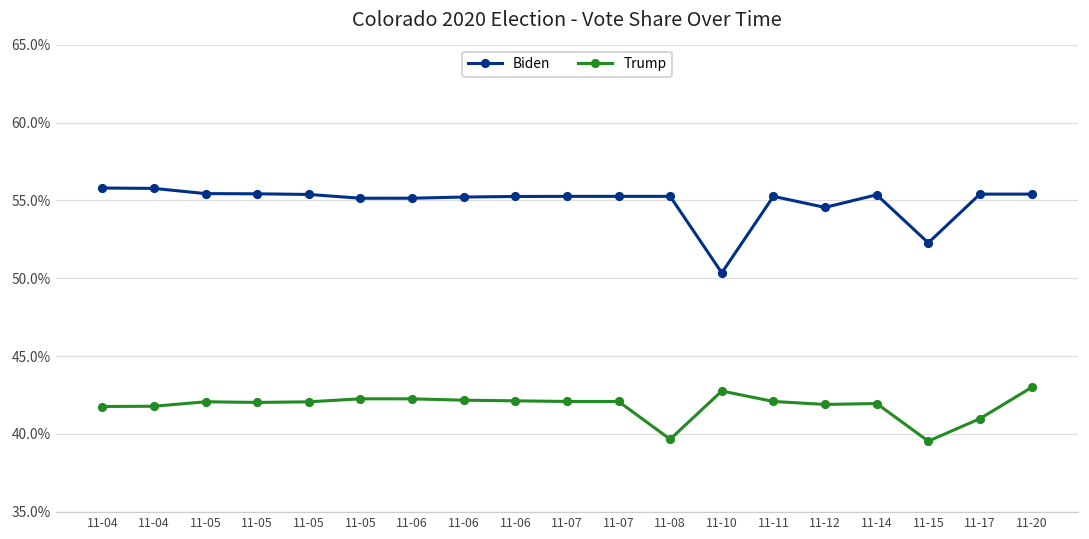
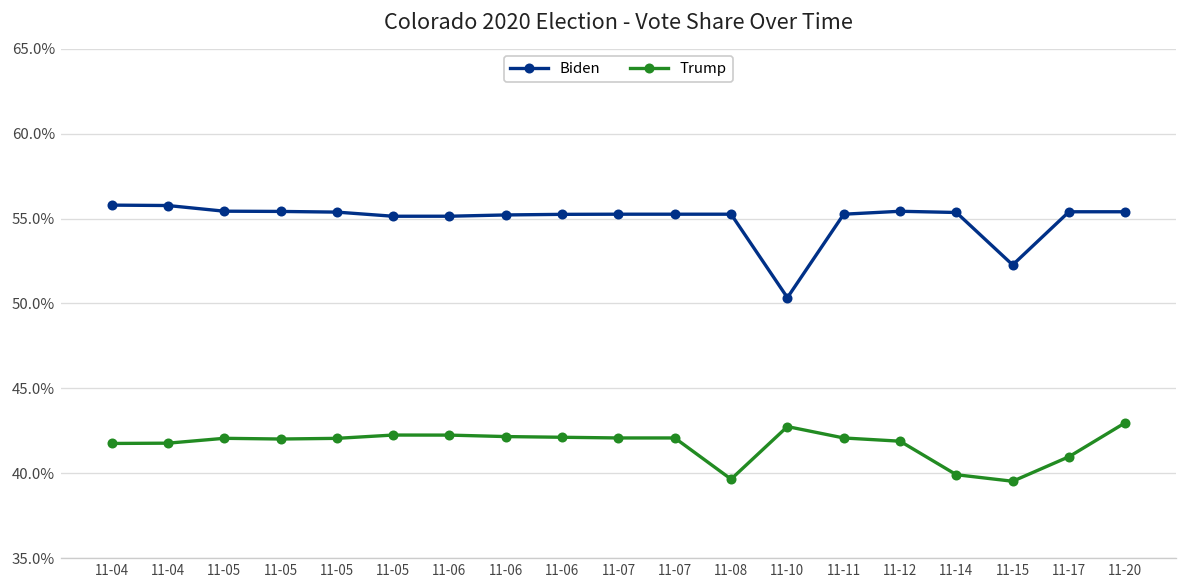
Biden, 11-12: 54.5% -> 55.4%
Trump, 11-14: 41.9% -> 39.9%
